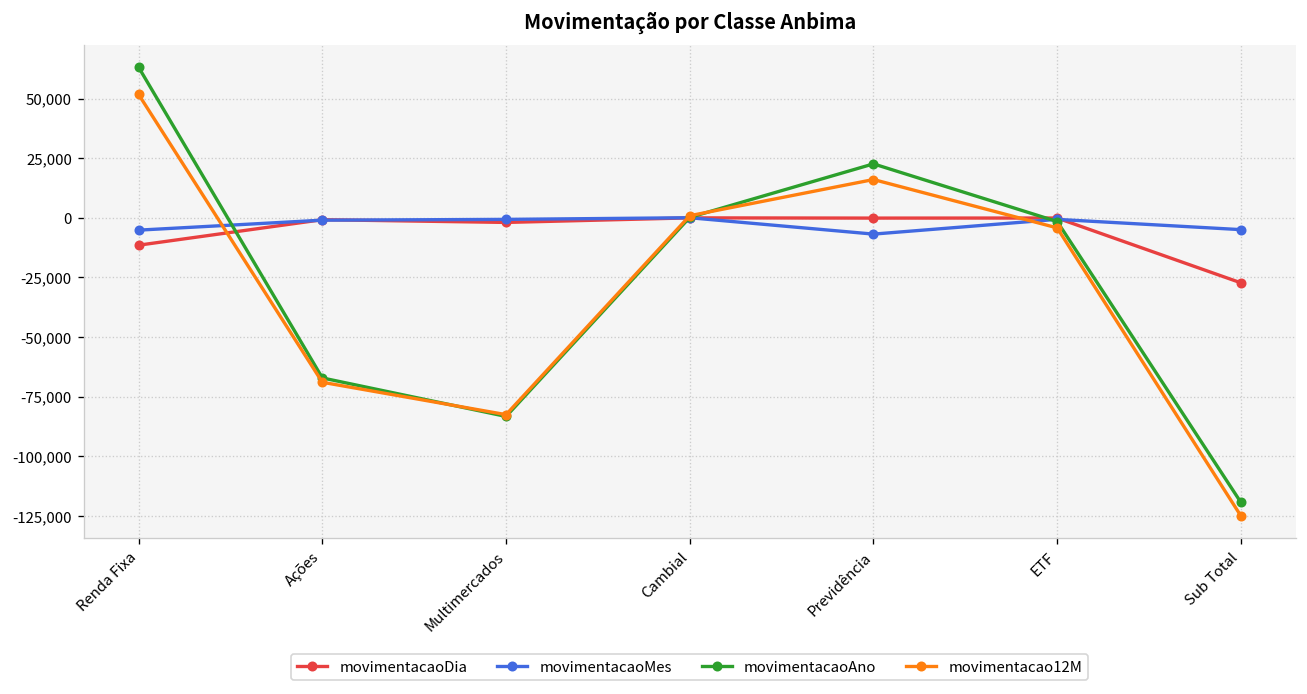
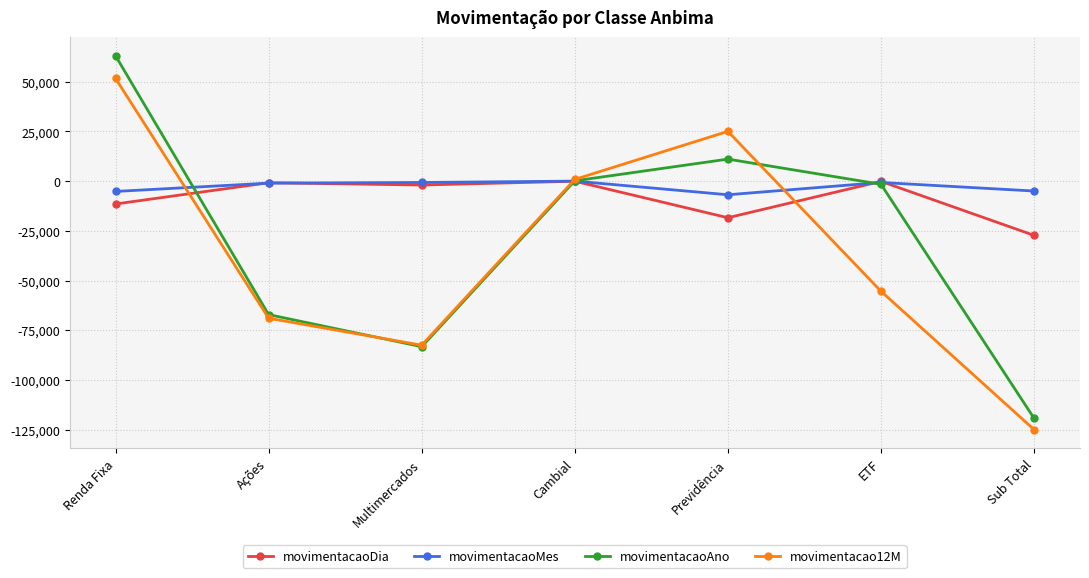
movimentacaoDia, Previdência: 0 -> -18,000
movimentacaoAno, Previdência: 23,000 -> 11,000
movimentacao12M, Previdência: 16,000 -> 25,000
movimentacao12M, ETF: -4,000 -> -55,000
